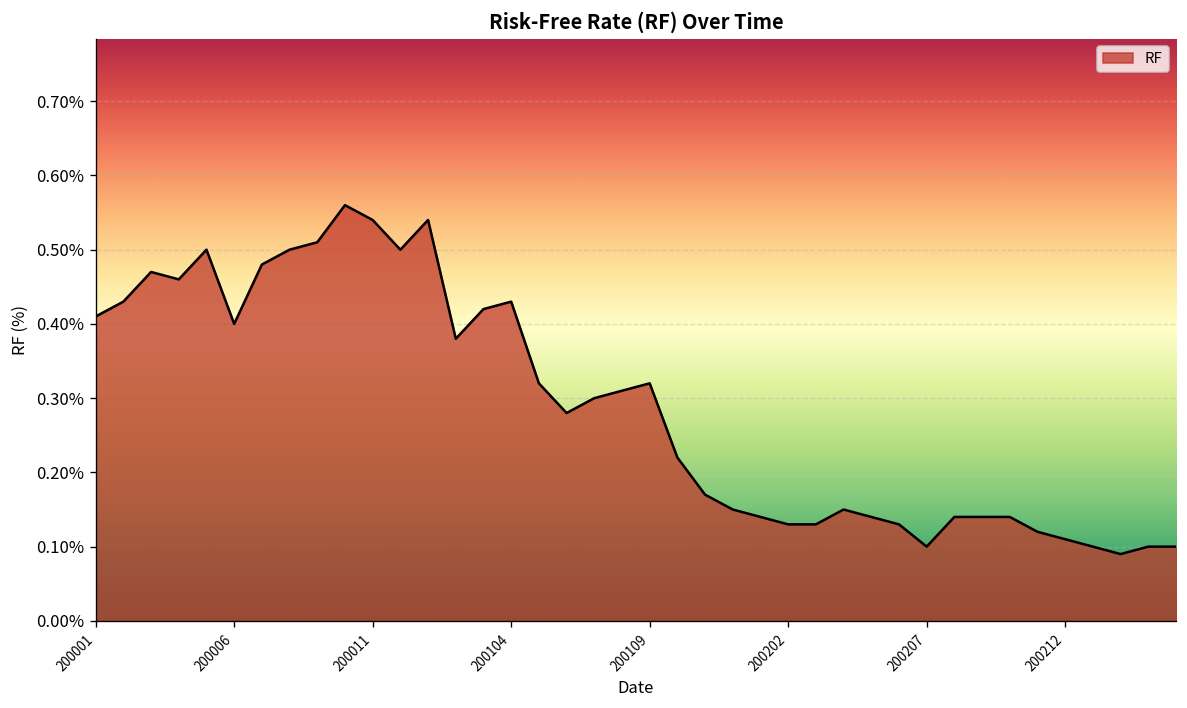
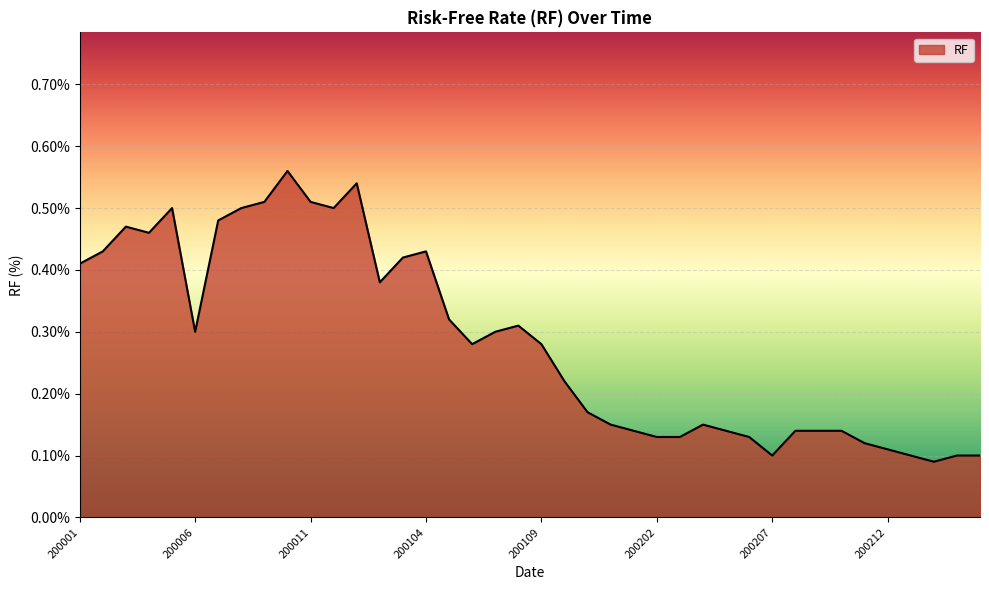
200006: 0.4% -> 0.3%
200011: 0.54% -> 0.51%
200109: 0.32% -> 0.28%
